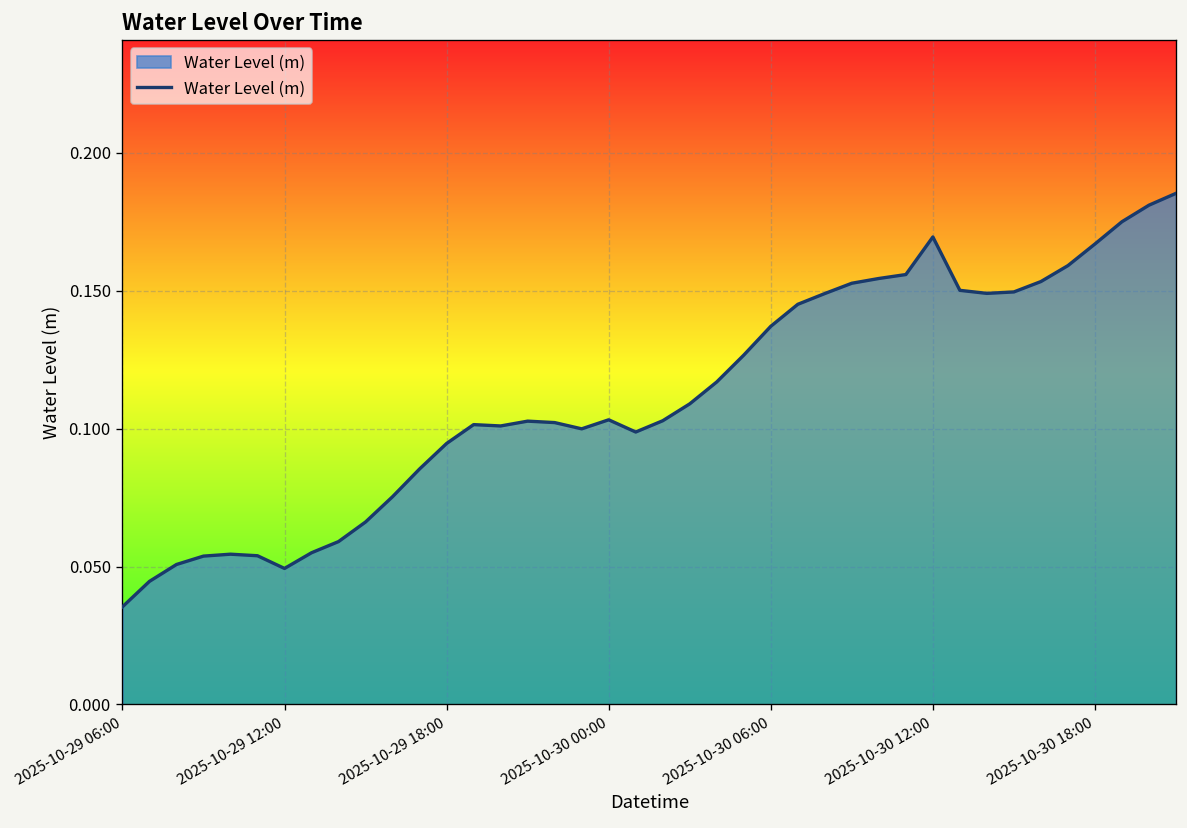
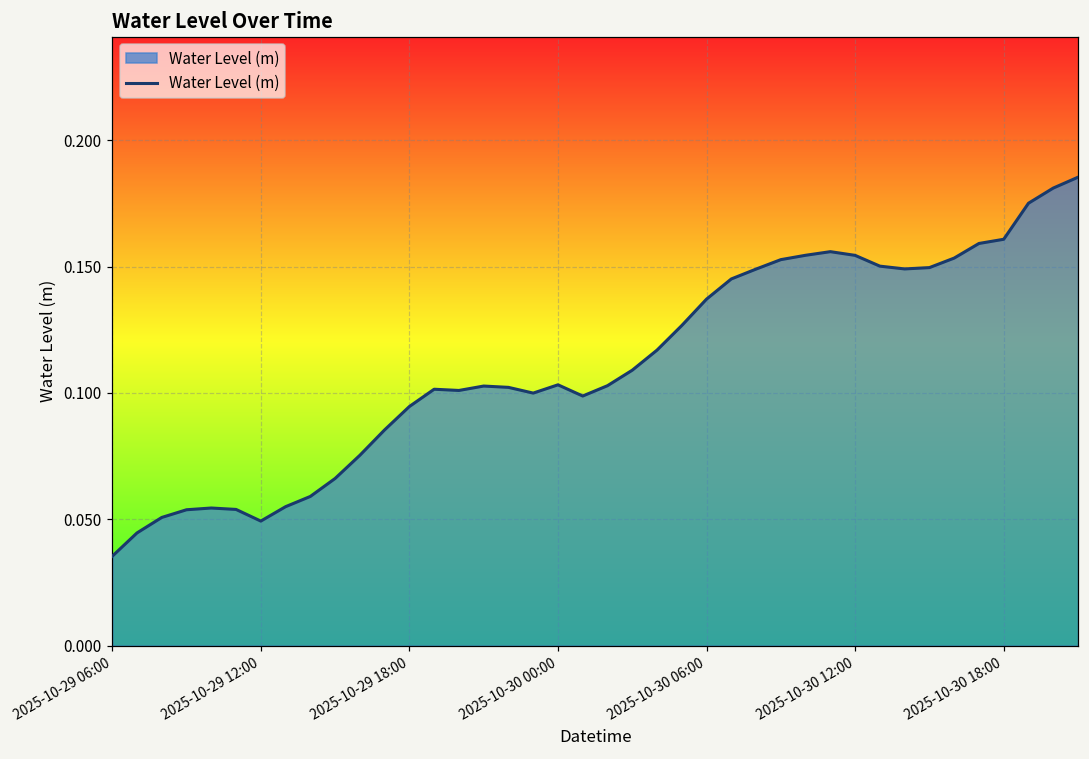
2025-10-30 12:00: 0.170 -> 0.154
2025-10-30 18:00: 0.167 -> 0.161
